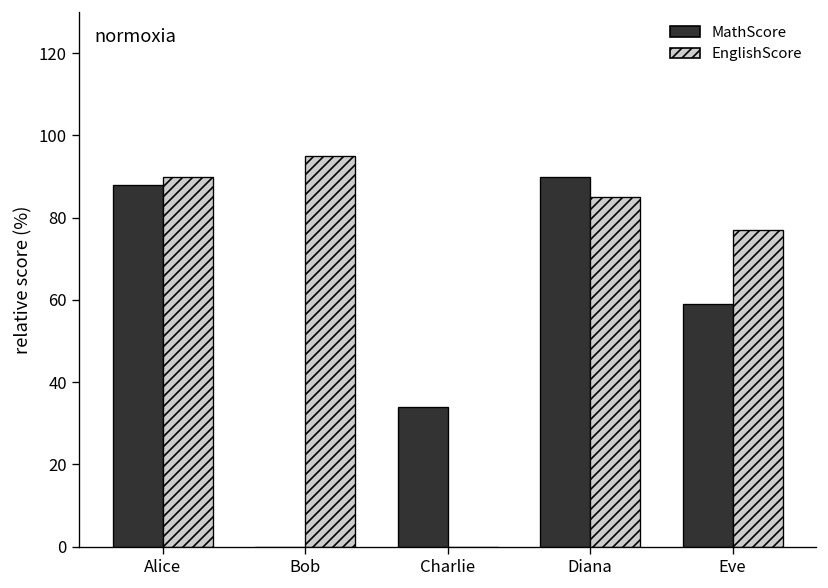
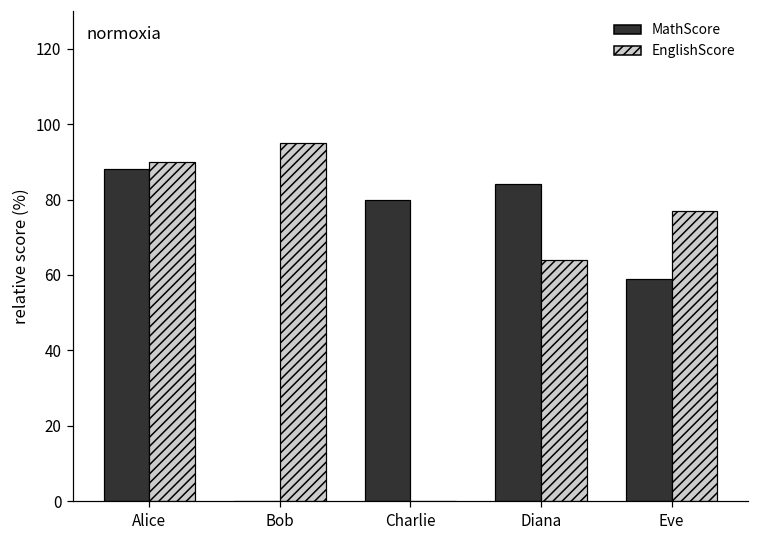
MathScore, Charlie: 34 -> 80
MathScore, Diana: 90 -> 84
EnglishScore, Diana: 85 -> 64
